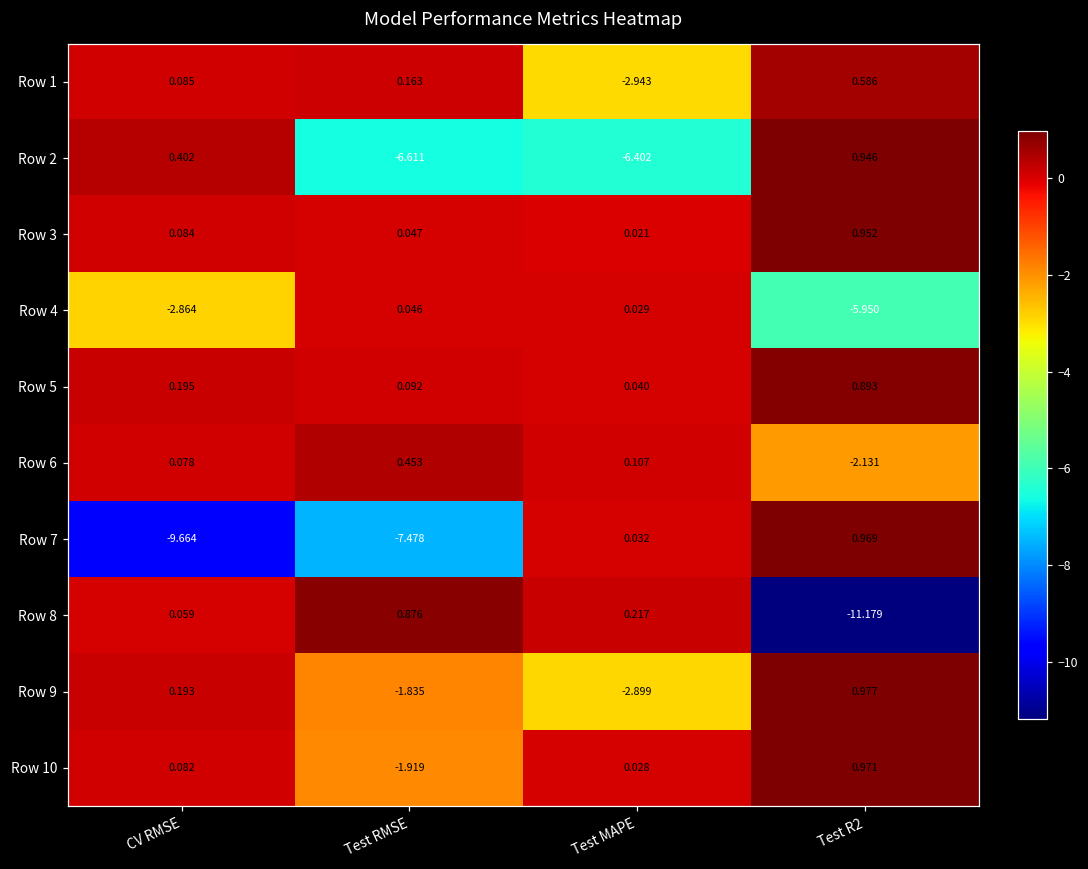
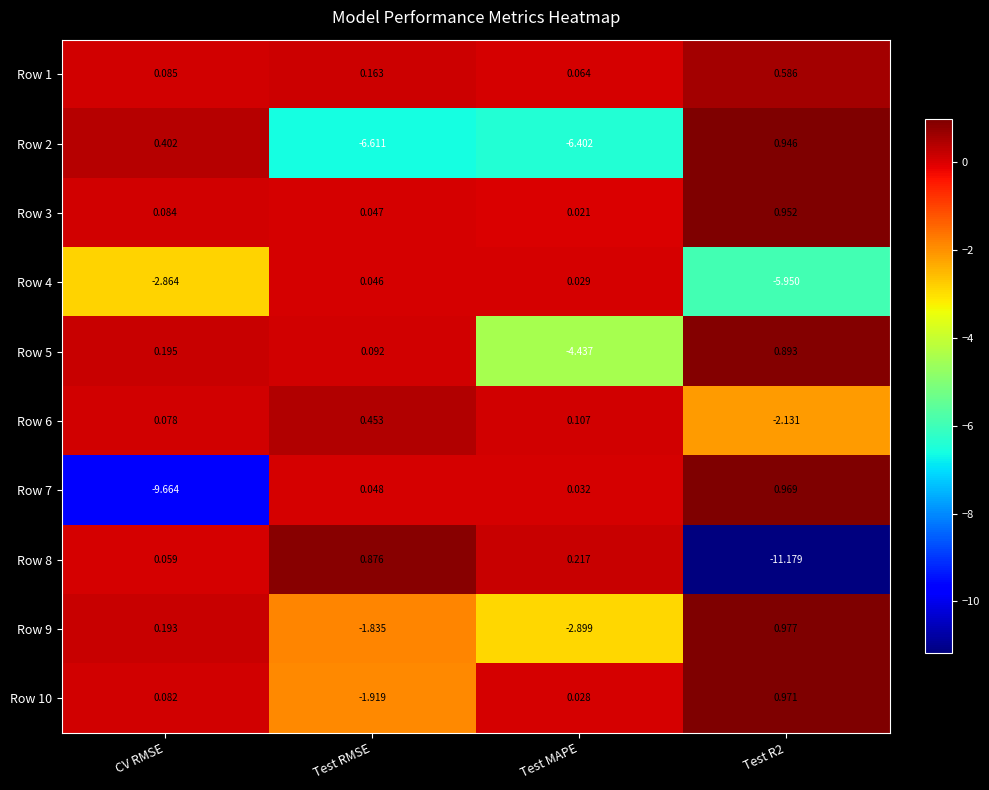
Row 1, Test MAPE: -2.943 -> 0.064
Row 5, Test MAPE: 0.040 -> -4.437
Row 7, Test RMSE: -7.478 -> 0.048
